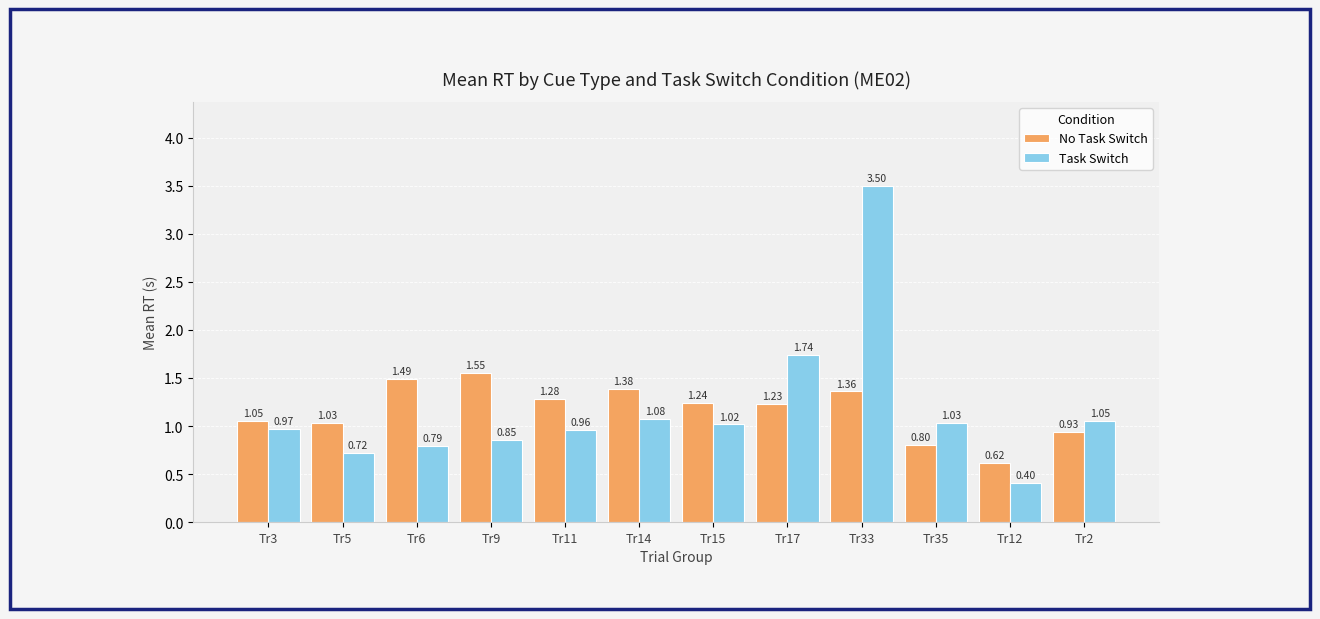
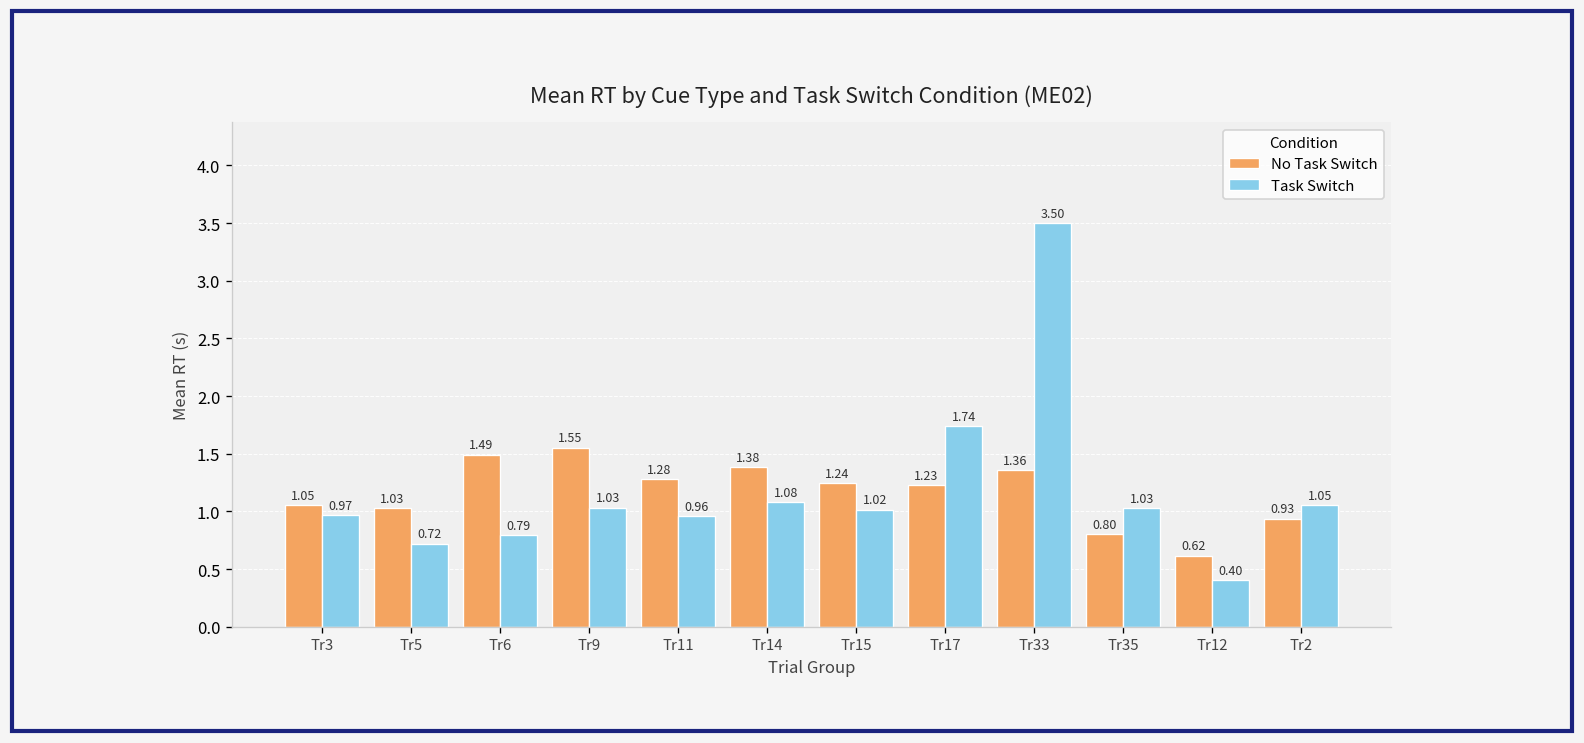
Task Switch, Tr9: 0.85 -> 1.03
